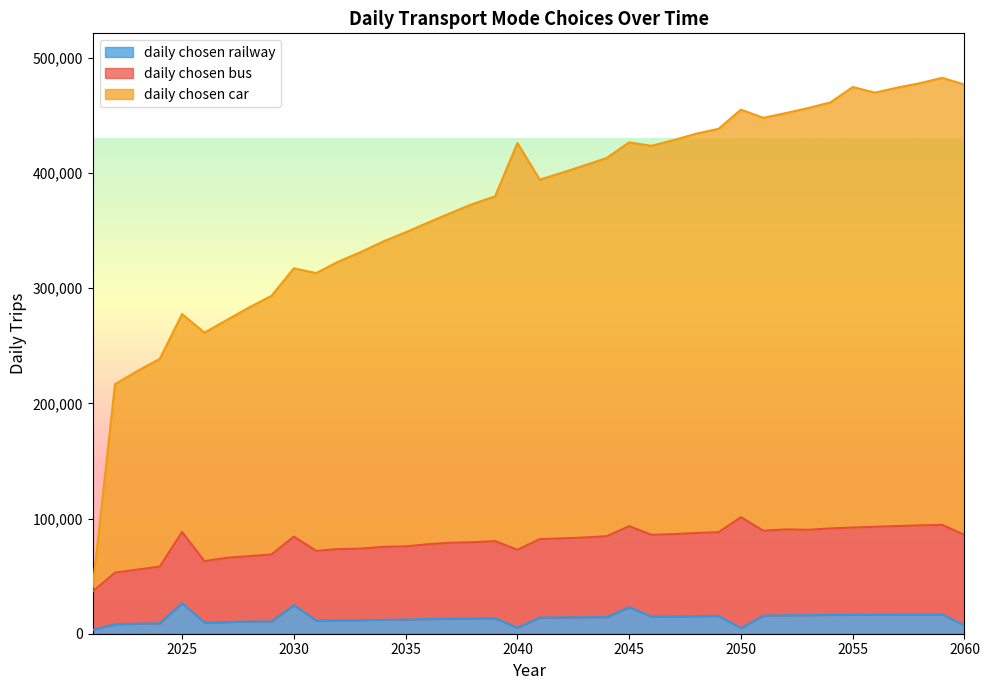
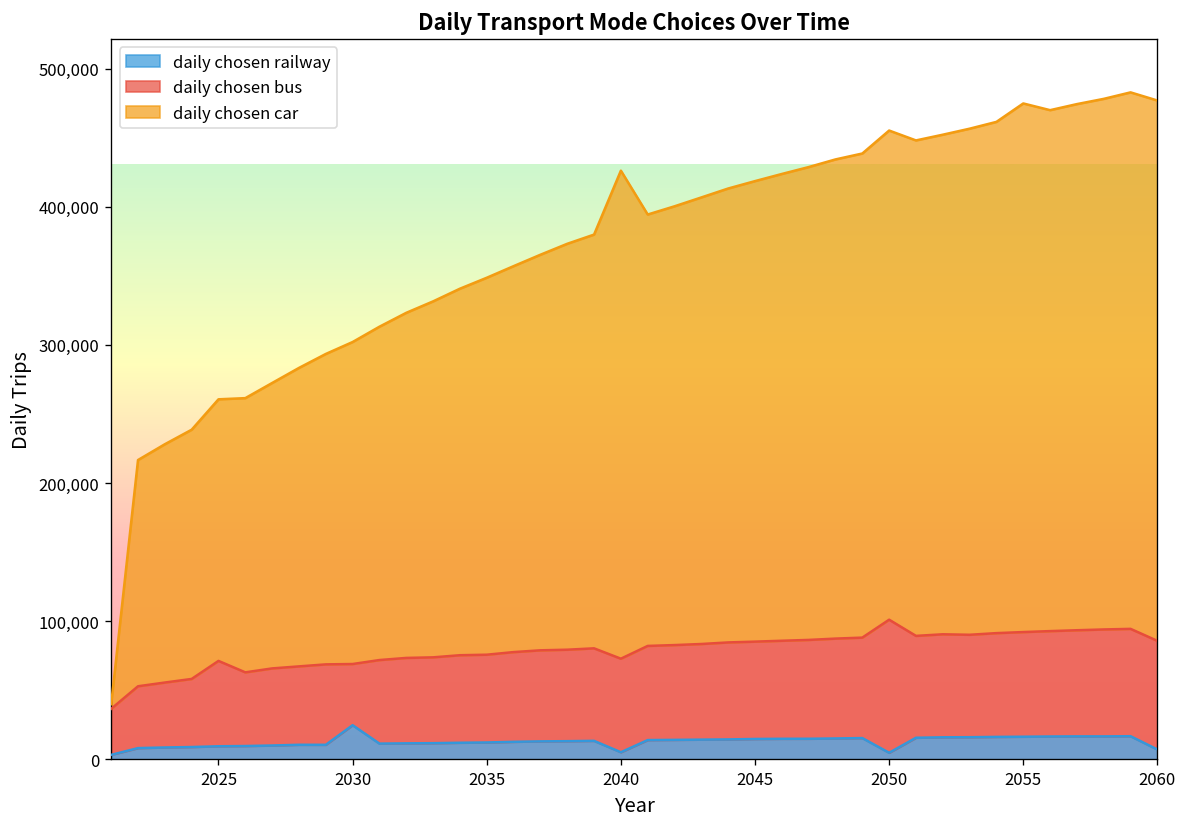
daily chosen railway, 2025: 27,000 -> 10,000
daily chosen bus, 2030: 60,000 -> 44,000
daily chosen railway, 2045: 23,000 -> 15,000
